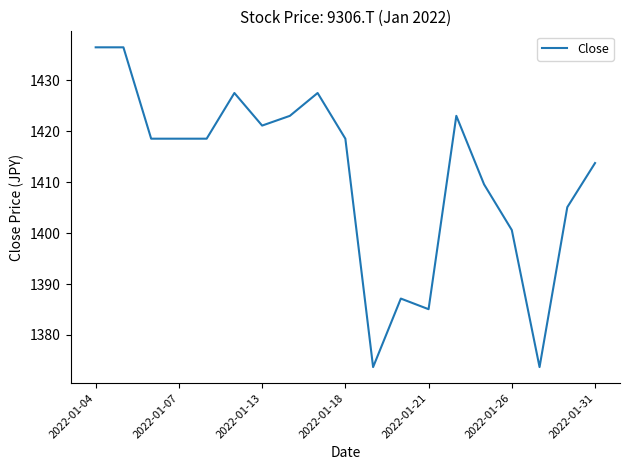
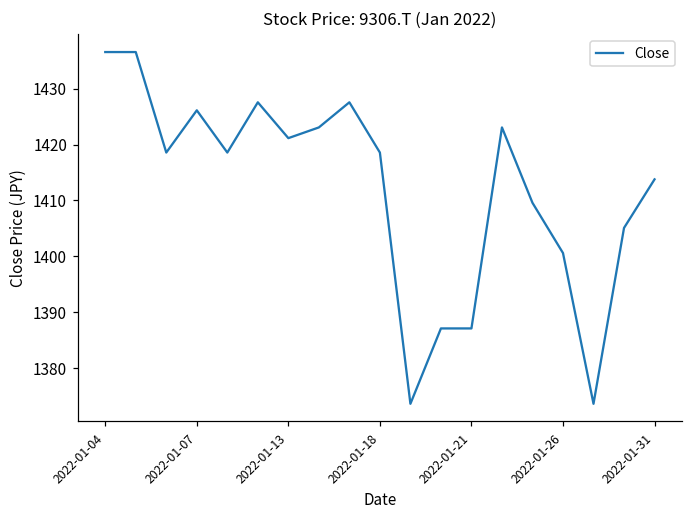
2022-01-07: 1419 -> 1426
2022-01-21: 1385 -> 1387
